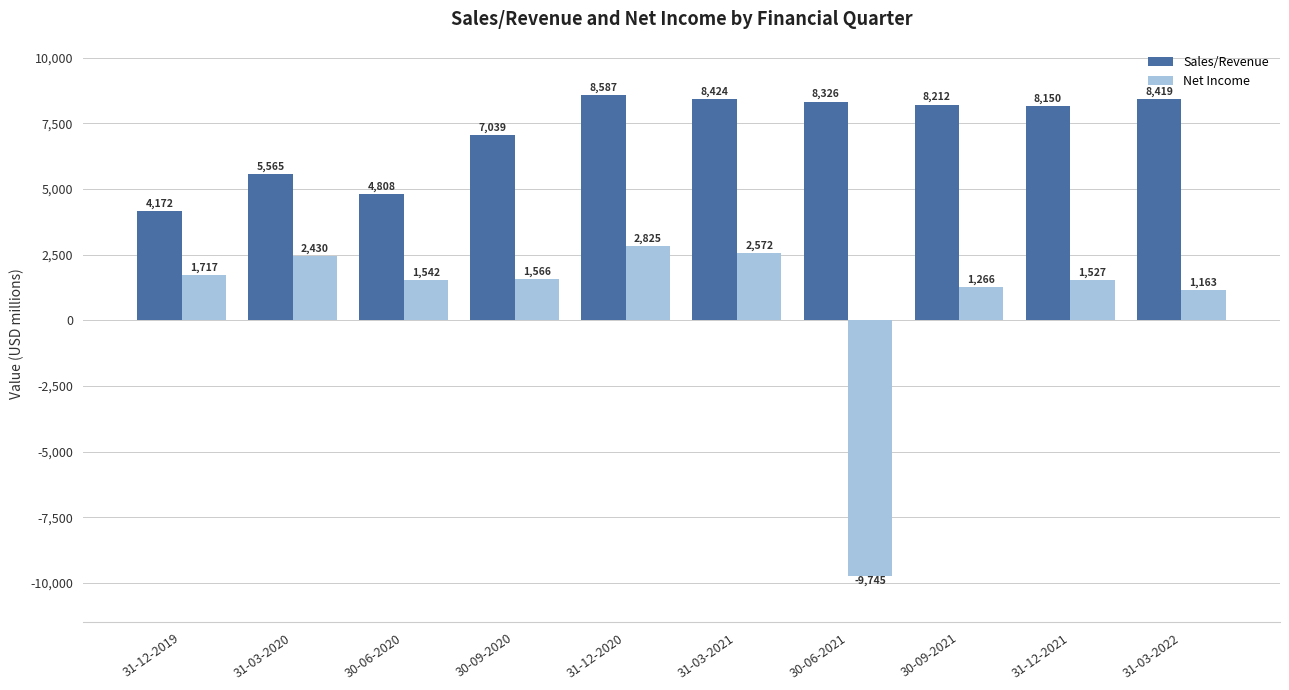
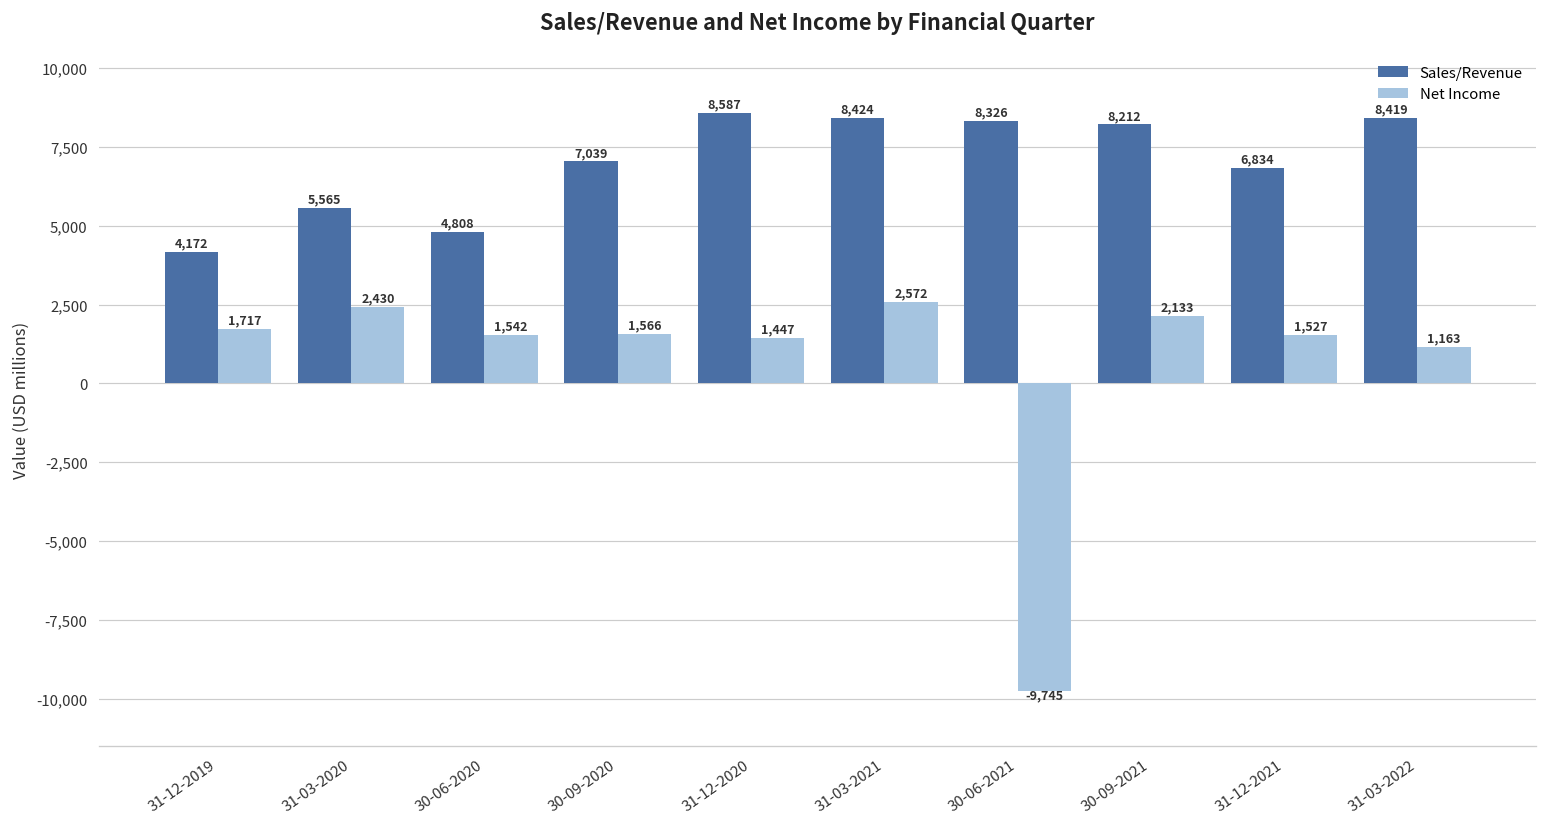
Net Income, 31-12-2020: 2,825 -> 1,447
Net Income, 30-09-2021: 1,266 -> 2,133
Sales/Revenue, 31-12-2021: 8,150 -> 6,834
